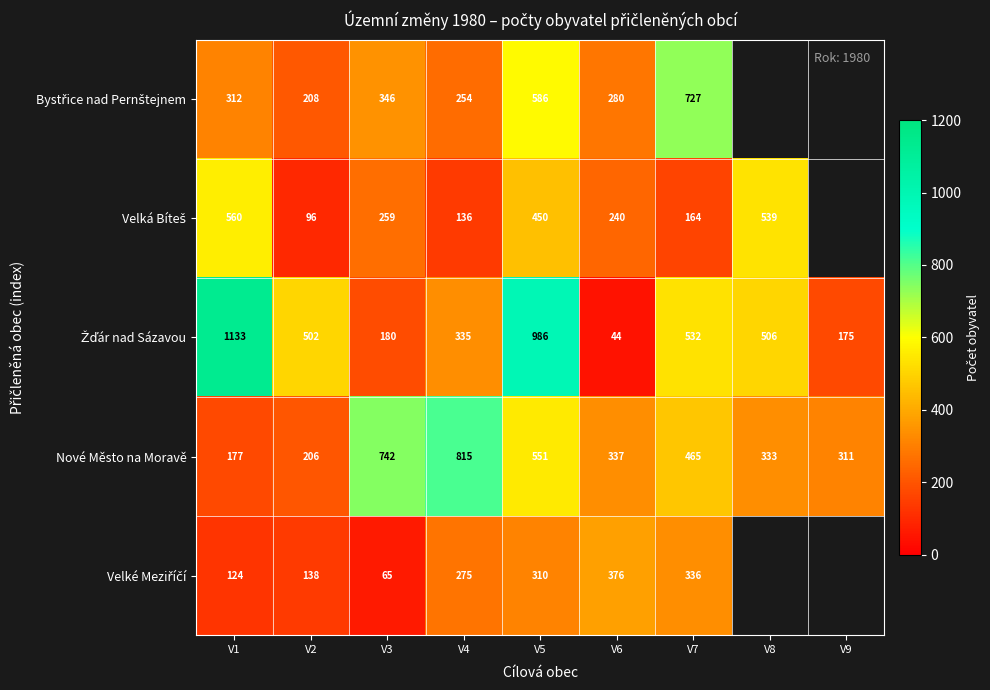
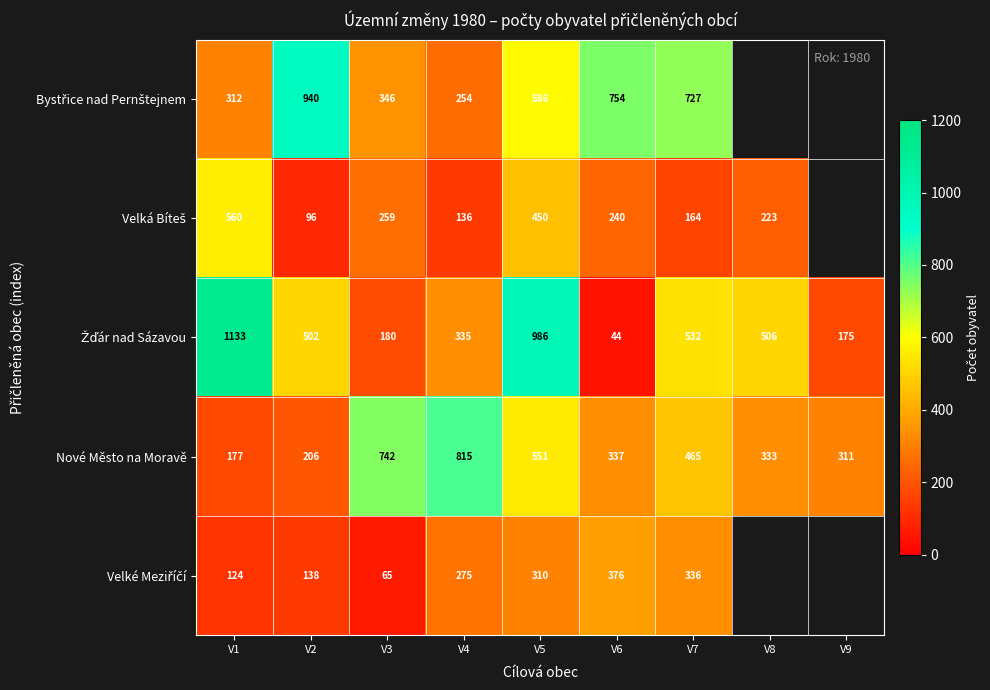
Bystřice nad Pernštejnem, V2: 208 -> 940
Bystřice nad Pernštejnem, V6: 280 -> 754
Velká Bíteš, V8: 539 -> 223
